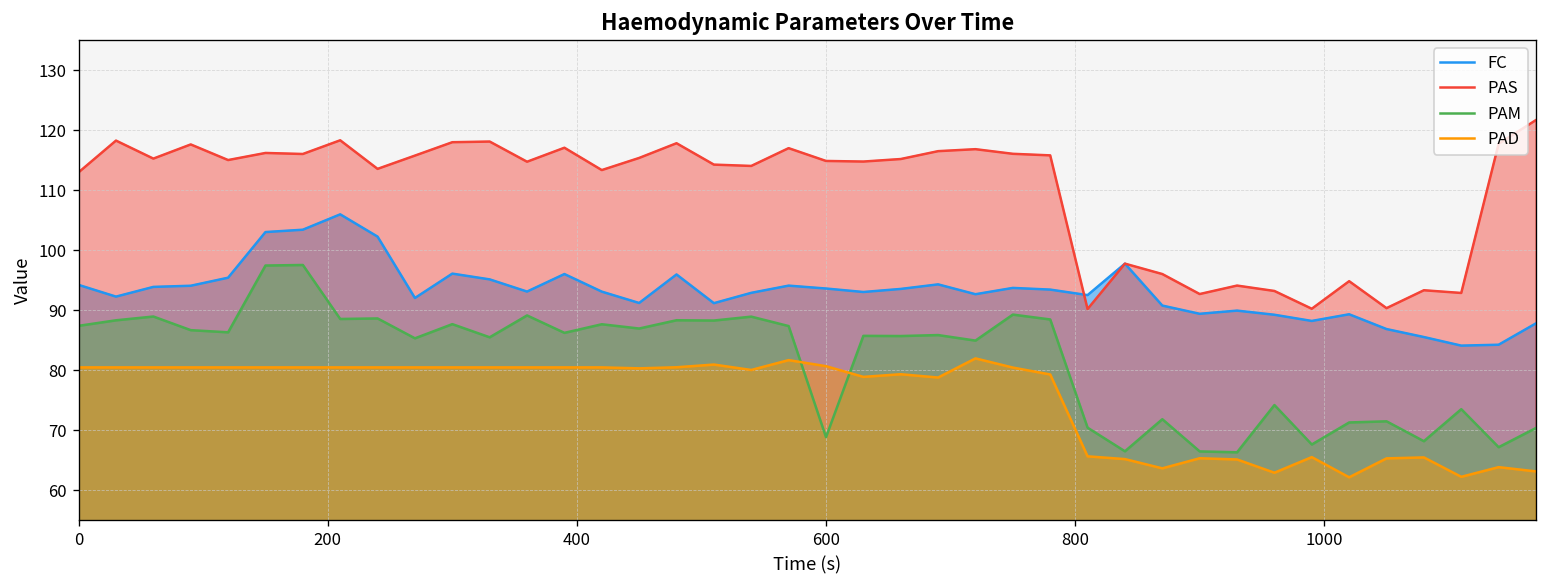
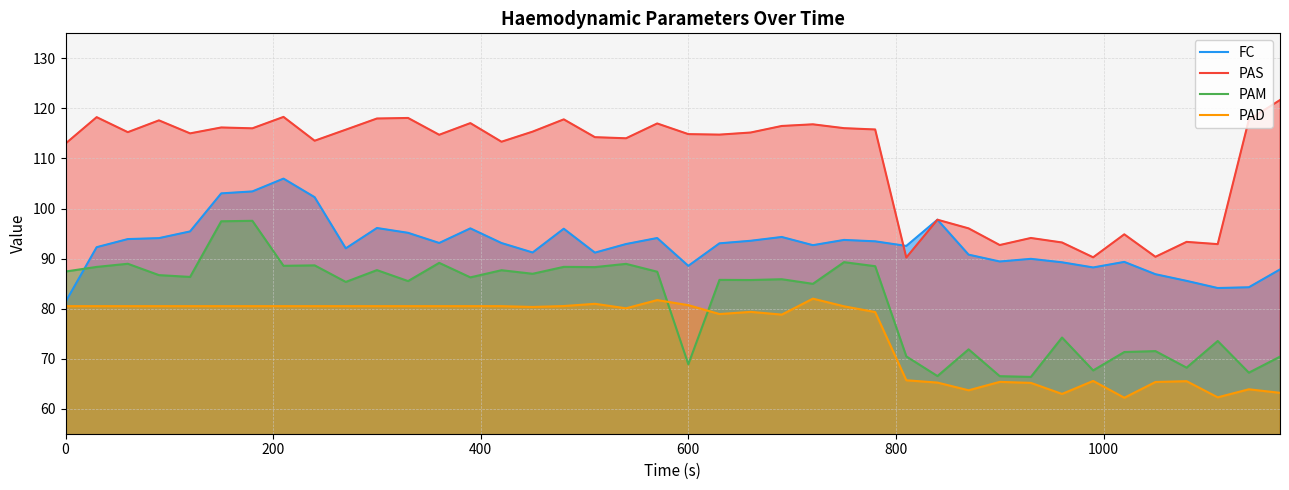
FC, 0: 94 -> 81
FC, 600: 94 -> 89
